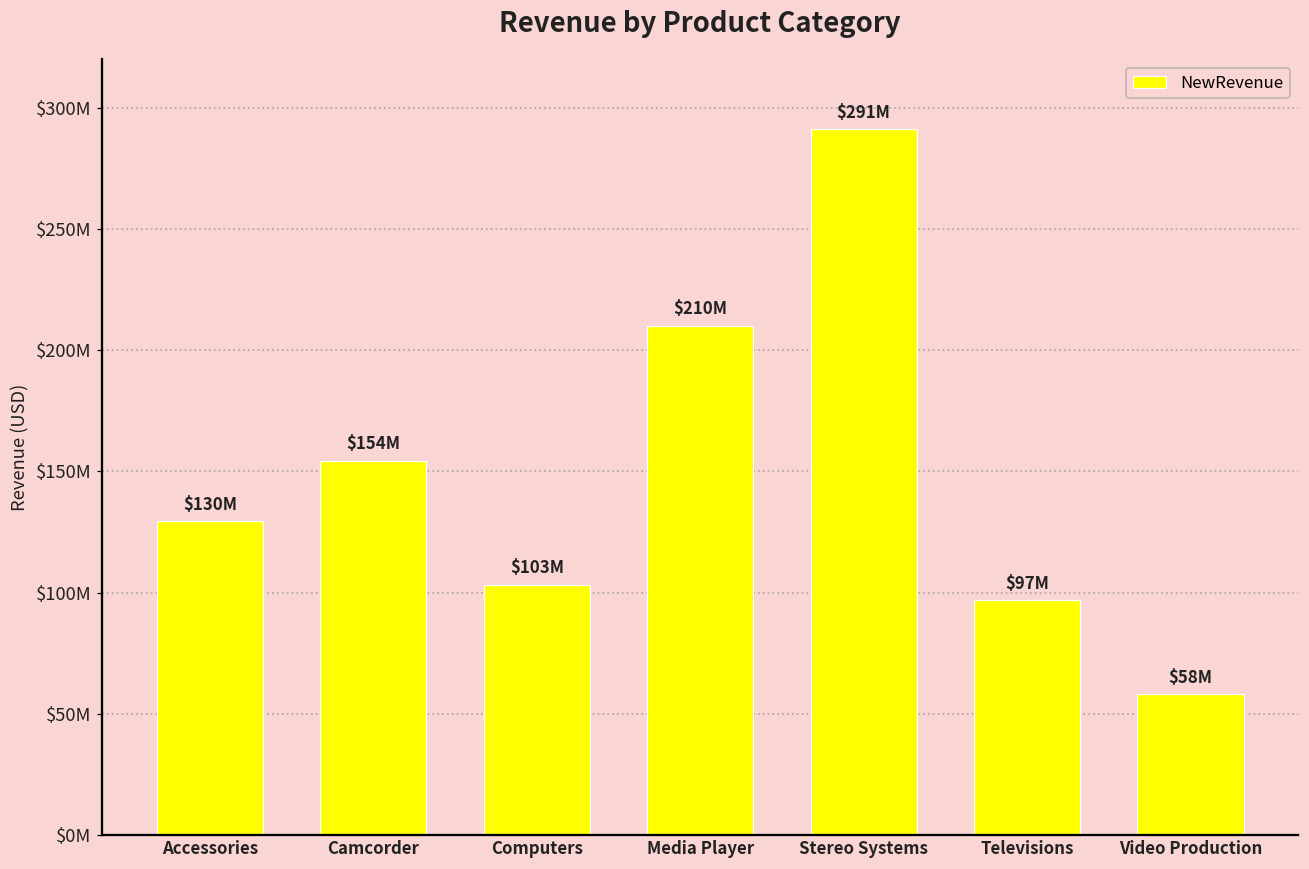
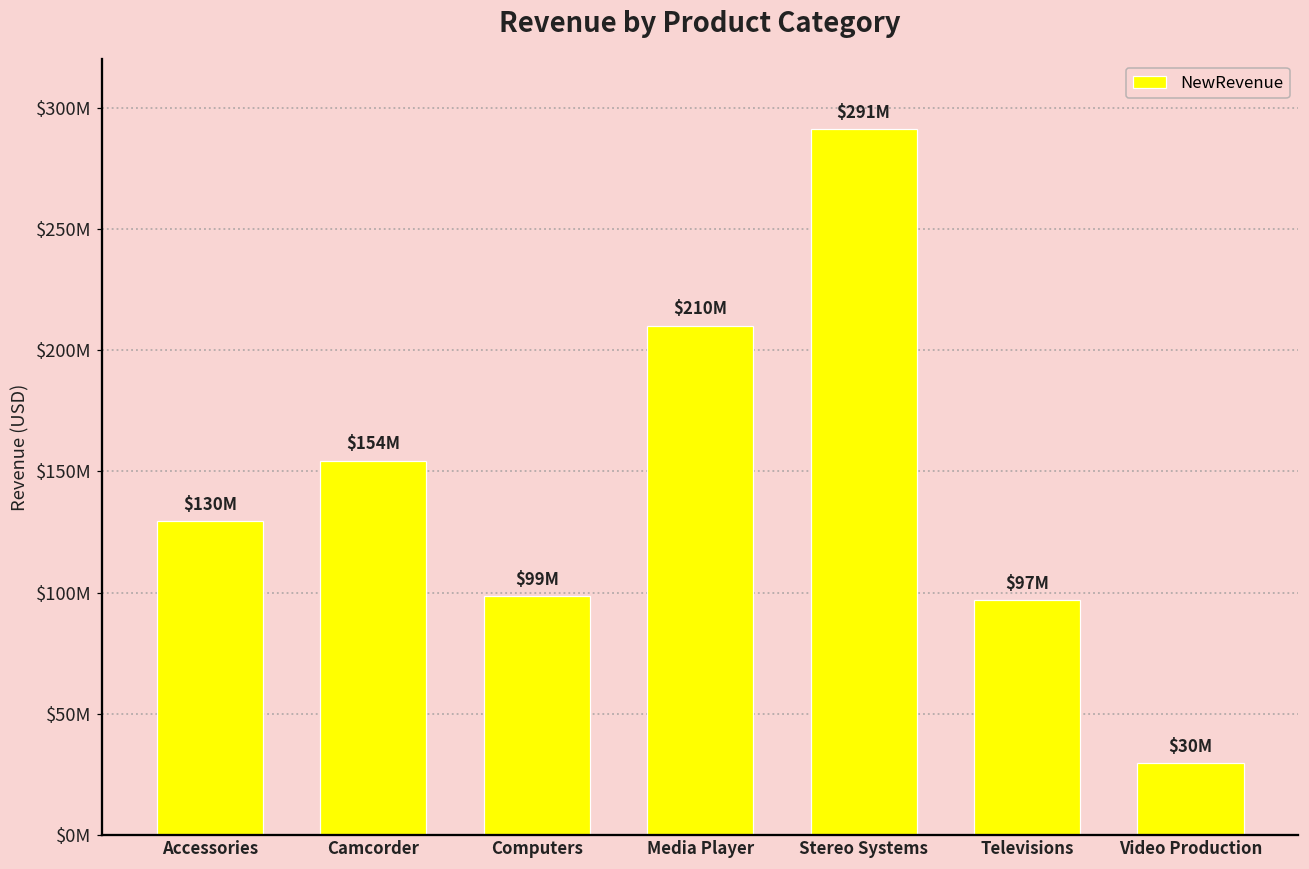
Computers: $103M -> $99M
Video Production: $58M -> $30M
